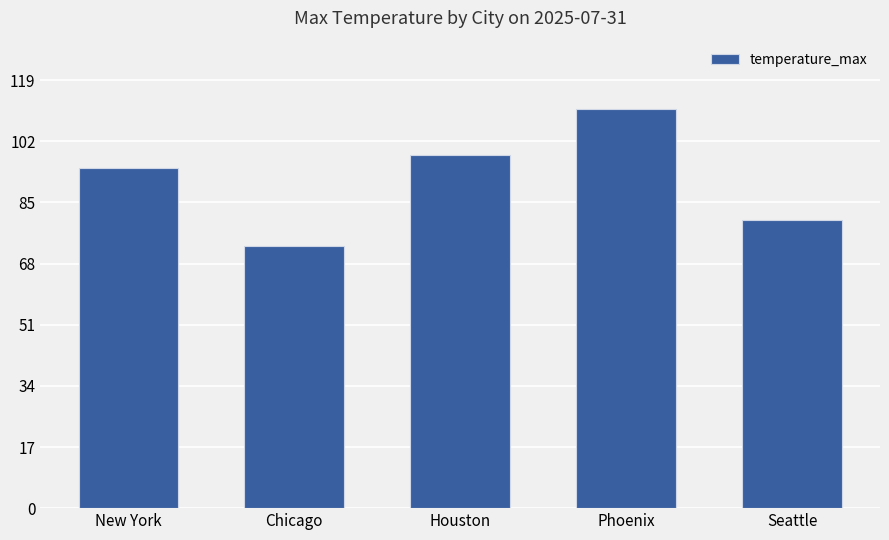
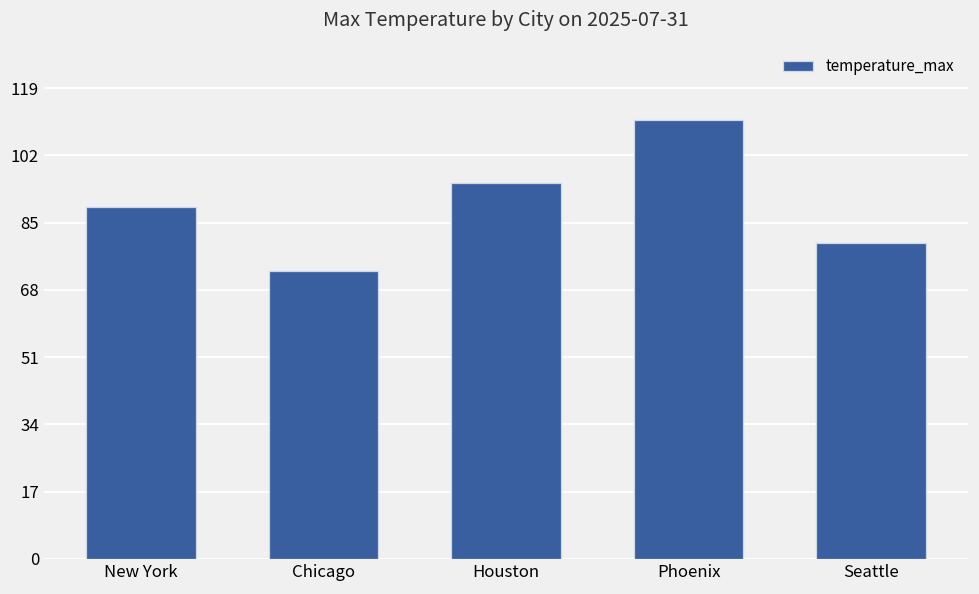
New York: 95 -> 89
Houston: 98 -> 95
